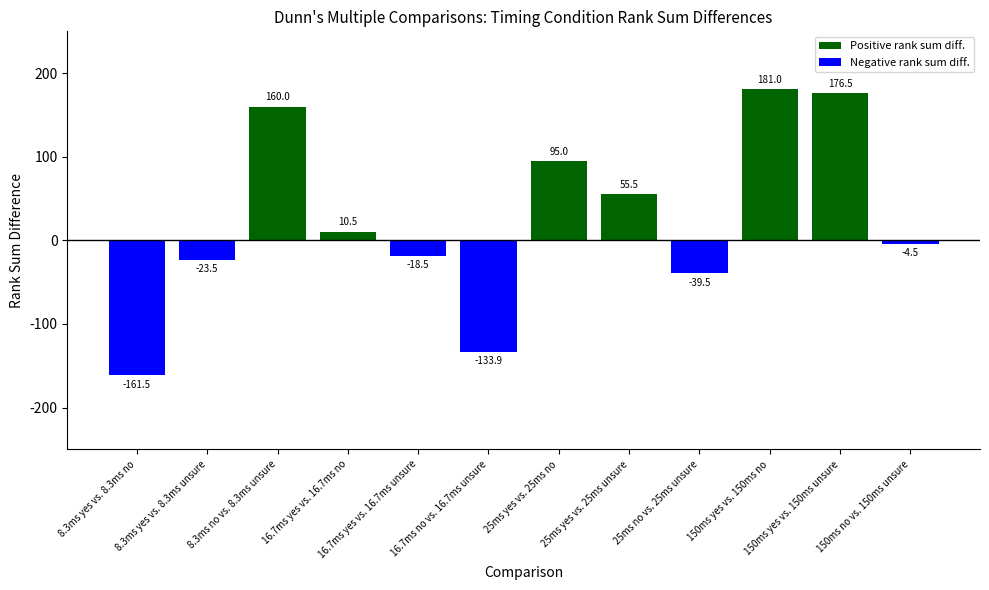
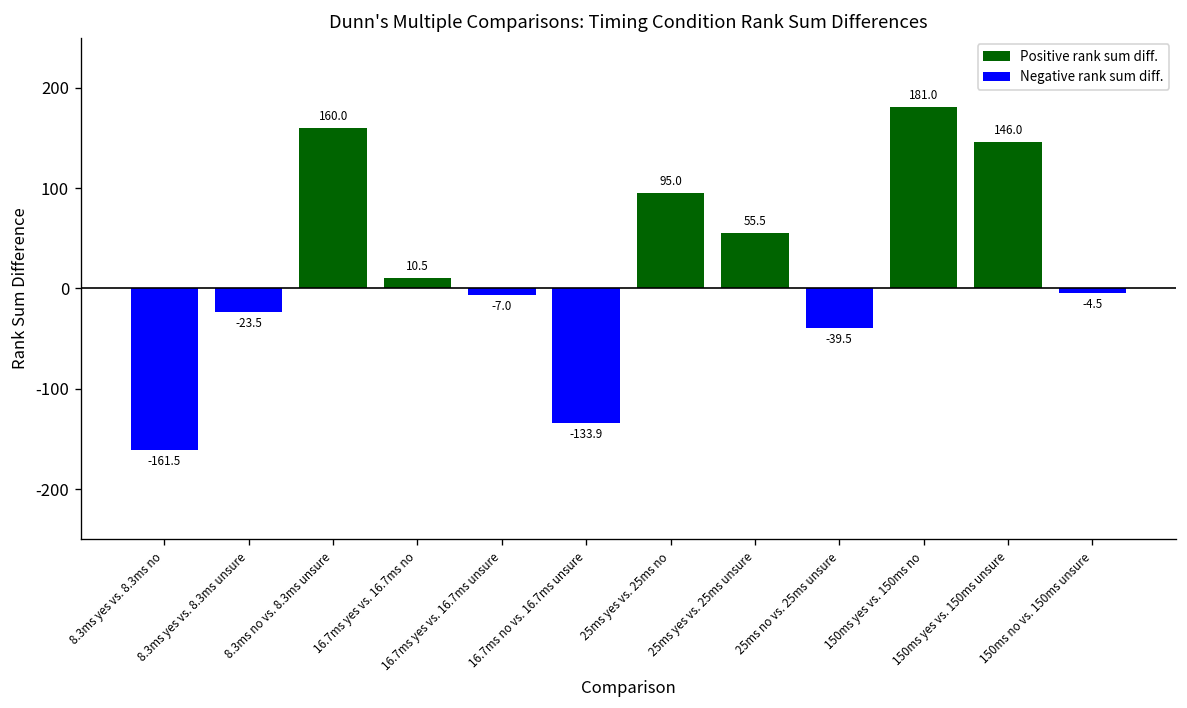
Negative rank sum diff., 16.7ms yes vs. 16.7ms unsure: -18.5 -> -7.0
Positive rank sum diff., 150ms yes vs. 150ms unsure: 176.5 -> 146.0
